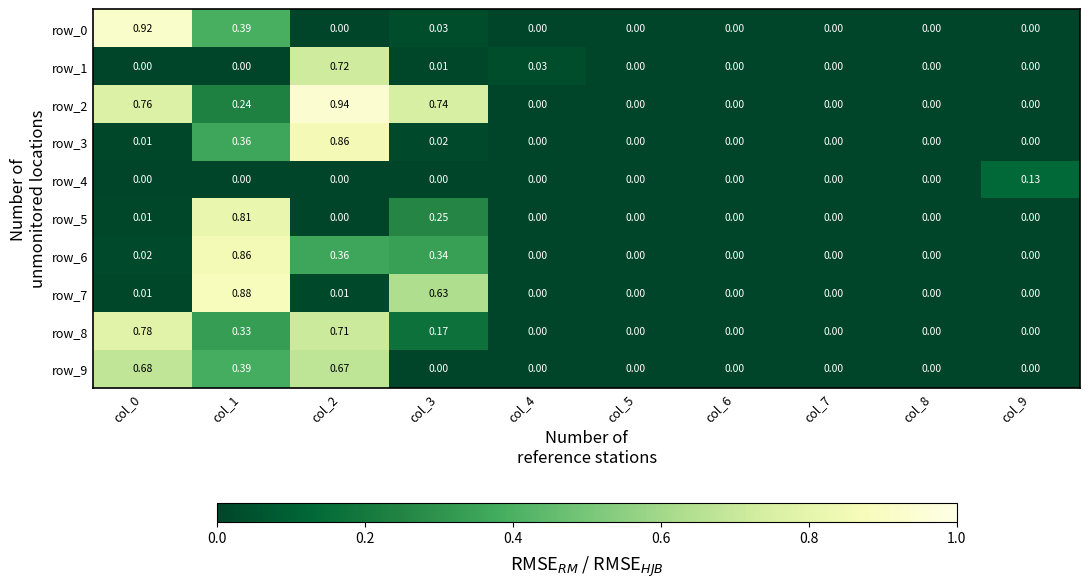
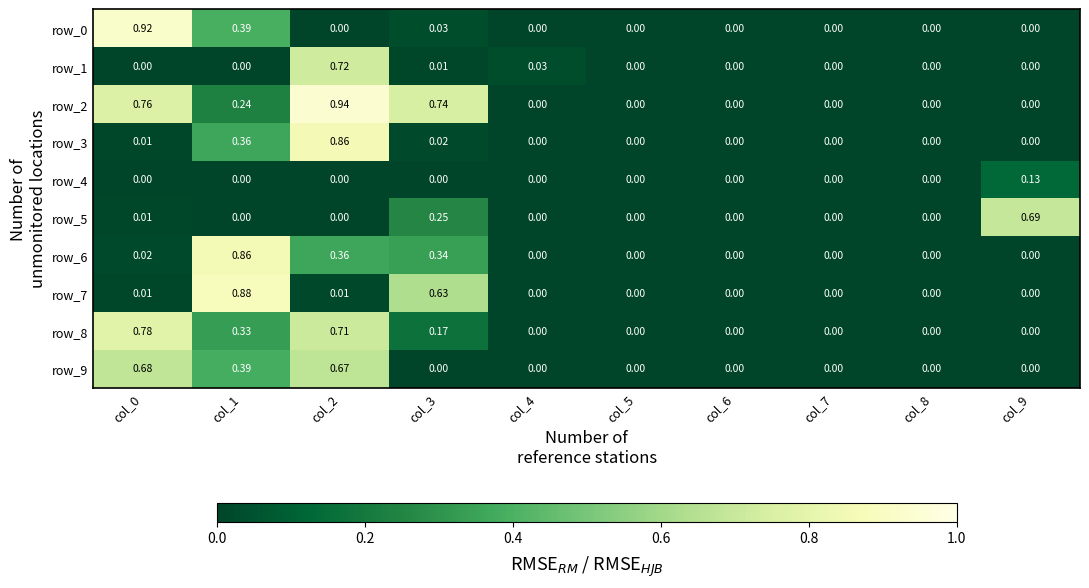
row_5, col_1: 0.81 -> 0.00
row_5, col_9: 0.00 -> 0.69
